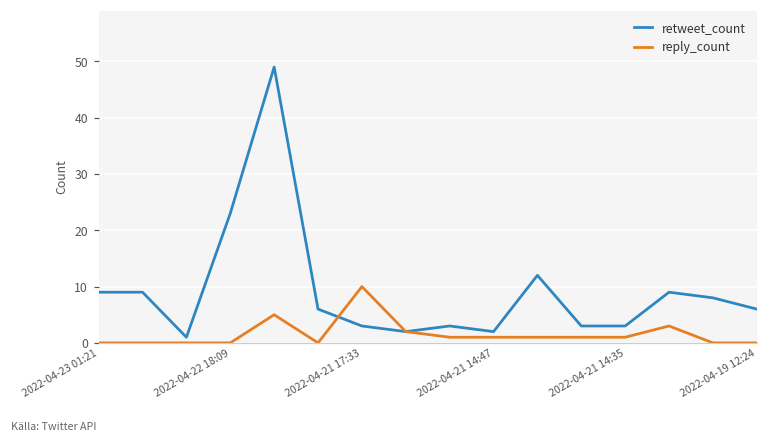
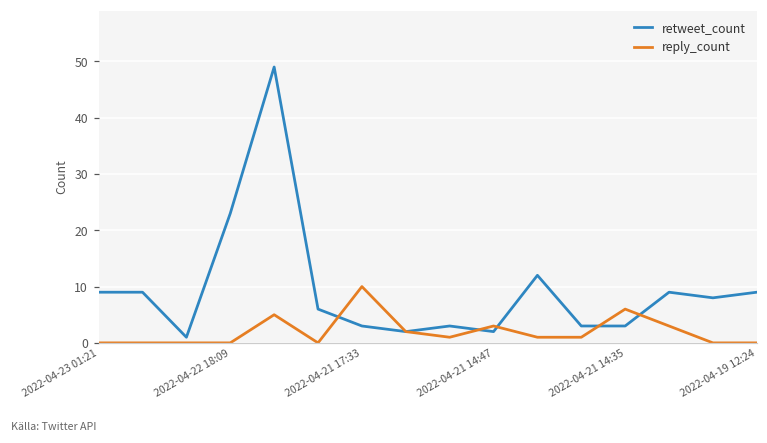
reply_count, 2022-04-21 14:47: 1 -> 3
reply_count, 2022-04-21 14:35: 1 -> 6
retweet_count, 2022-04-19 12:24: 6 -> 9
